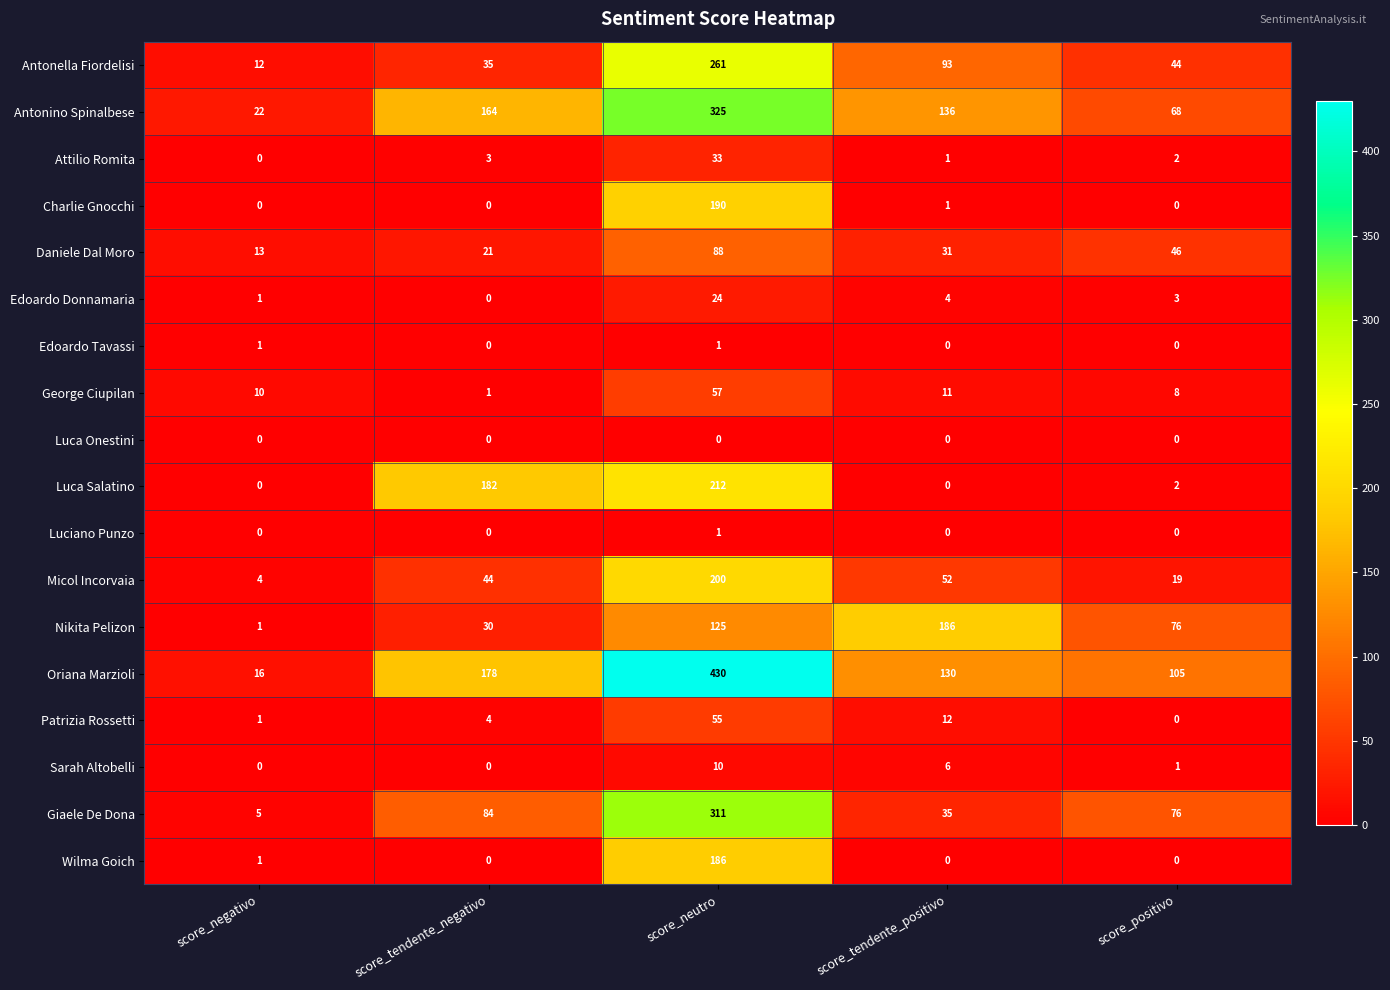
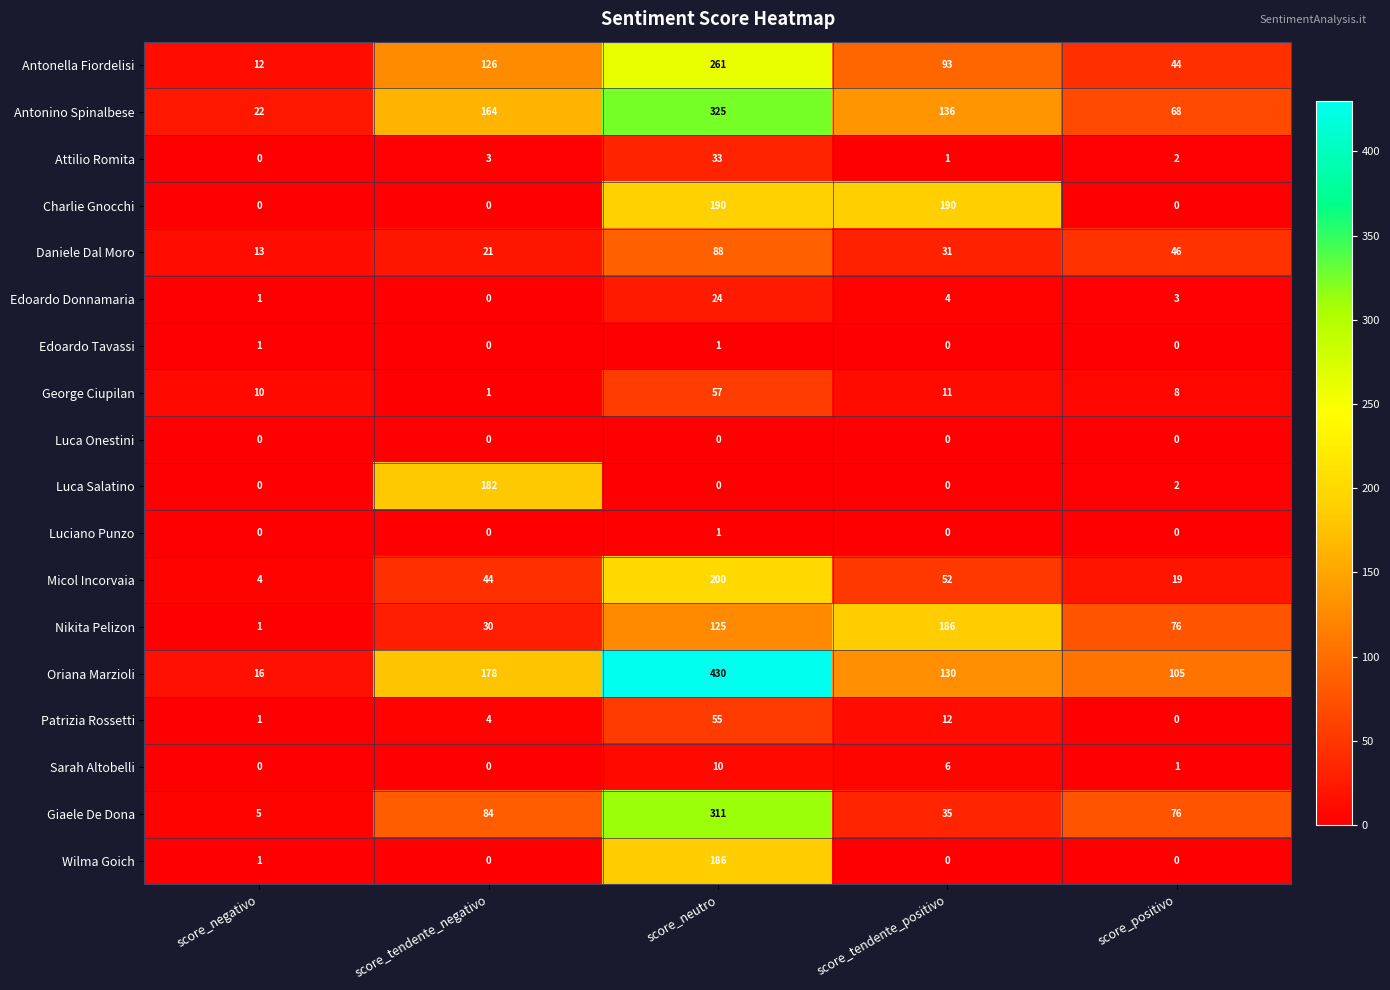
Antonella Fiordelisi, score_tendente_negativo: 35 -> 126
Charlie Gnocchi, score_tendente_positivo: 1 -> 190
Luca Salatino, score_neutro: 212 -> 0
